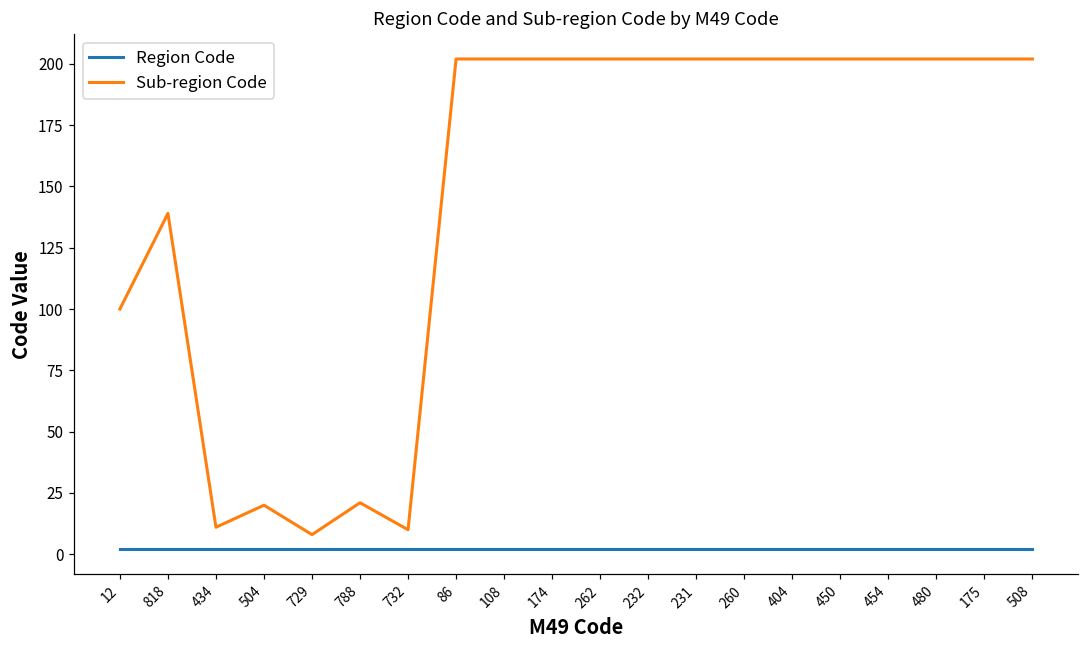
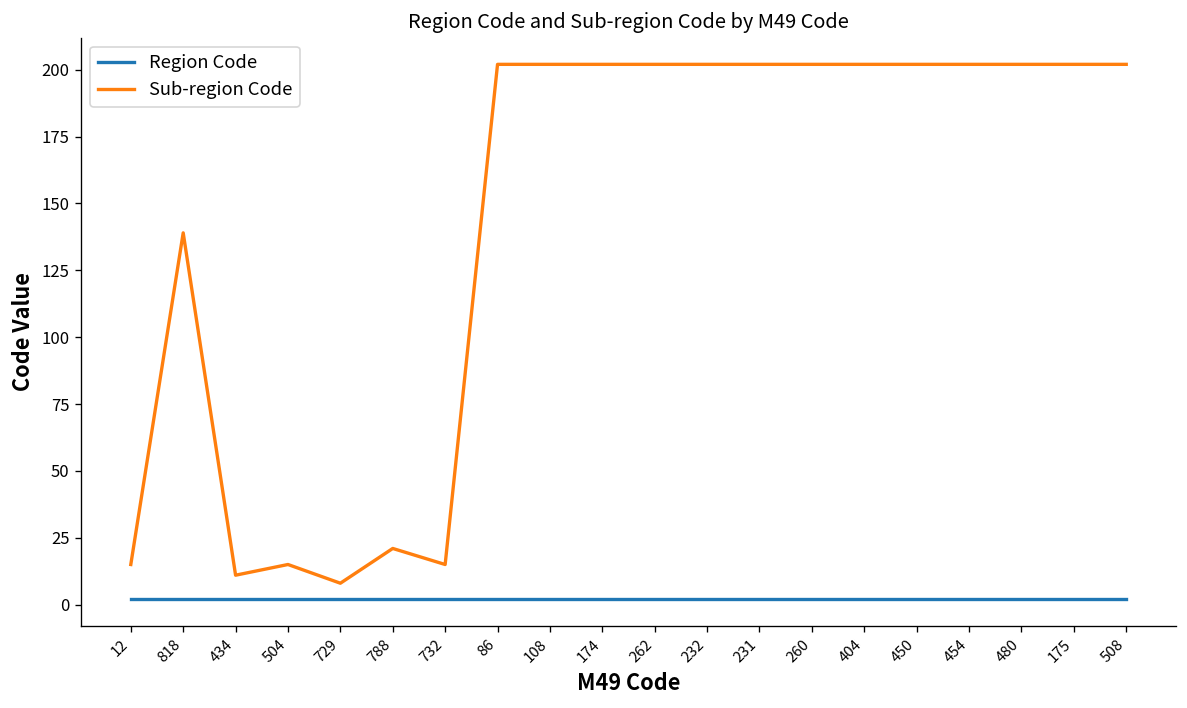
Sub-region Code, 12: 100 -> 15
Sub-region Code, 504: 20 -> 15
Sub-region Code, 732: 10 -> 15
